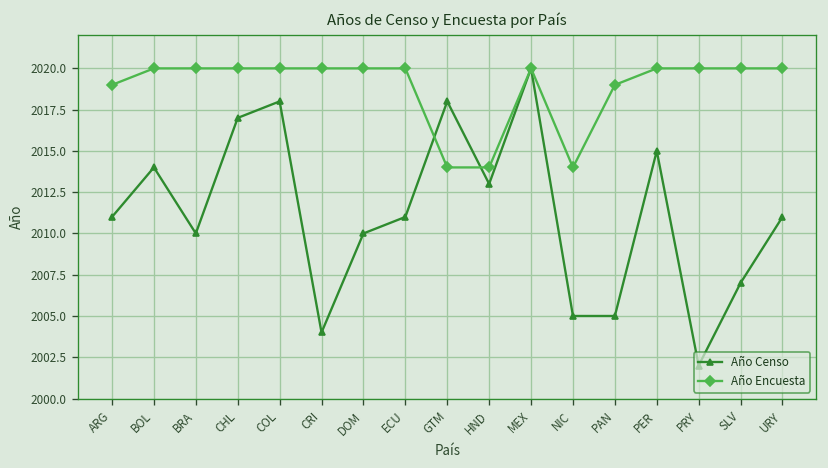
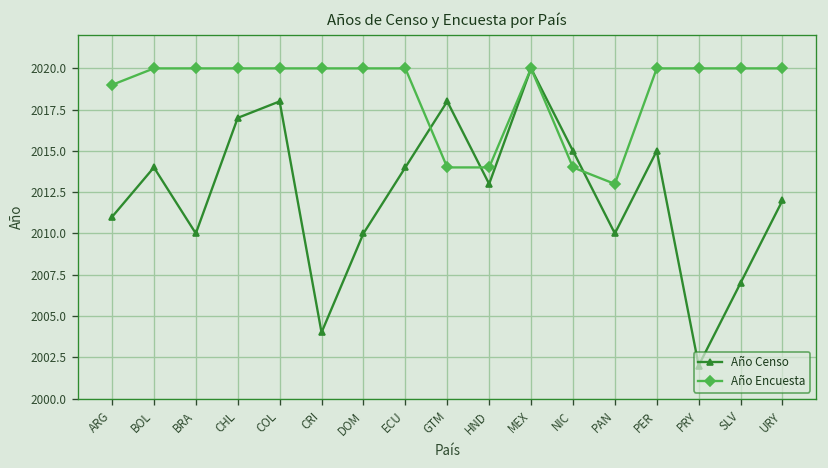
Año Censo, ECU: 2011 -> 2014
Año Censo, NIC: 2005 -> 2015
Año Censo, PAN: 2005 -> 2010
Año Encuesta, PAN: 2019 -> 2013
Año Censo, URY: 2011 -> 2012
